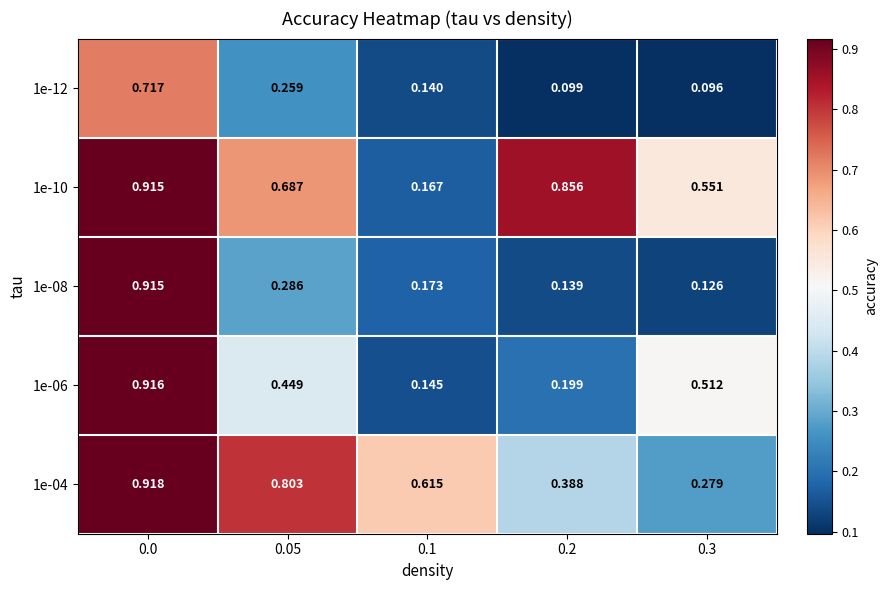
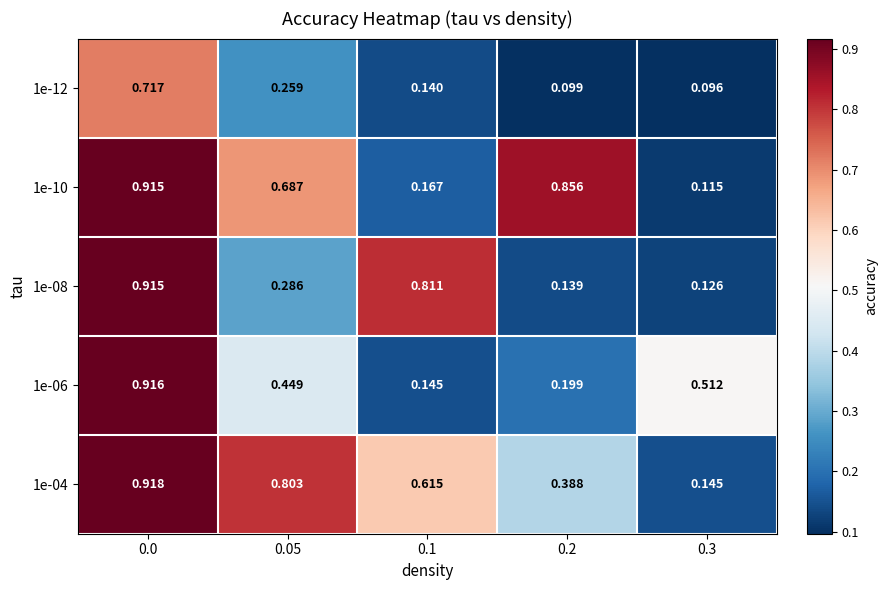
1e-10, 0.3: 0.551 -> 0.115
1e-08, 0.1: 0.173 -> 0.811
1e-04, 0.3: 0.279 -> 0.145
